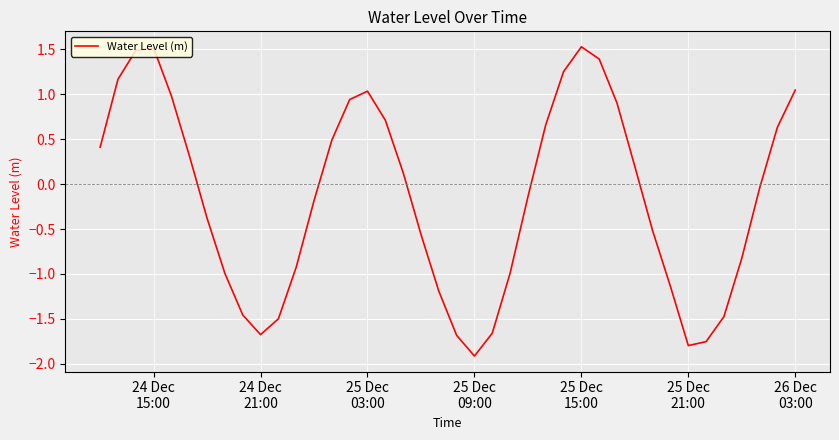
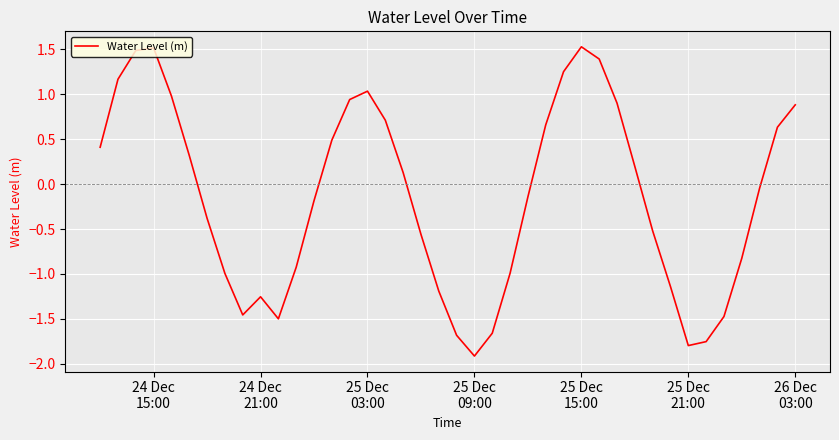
24 Dec 21:00: -1.7 -> -1.3
26 Dec 03:00: 1.0 -> 0.9
